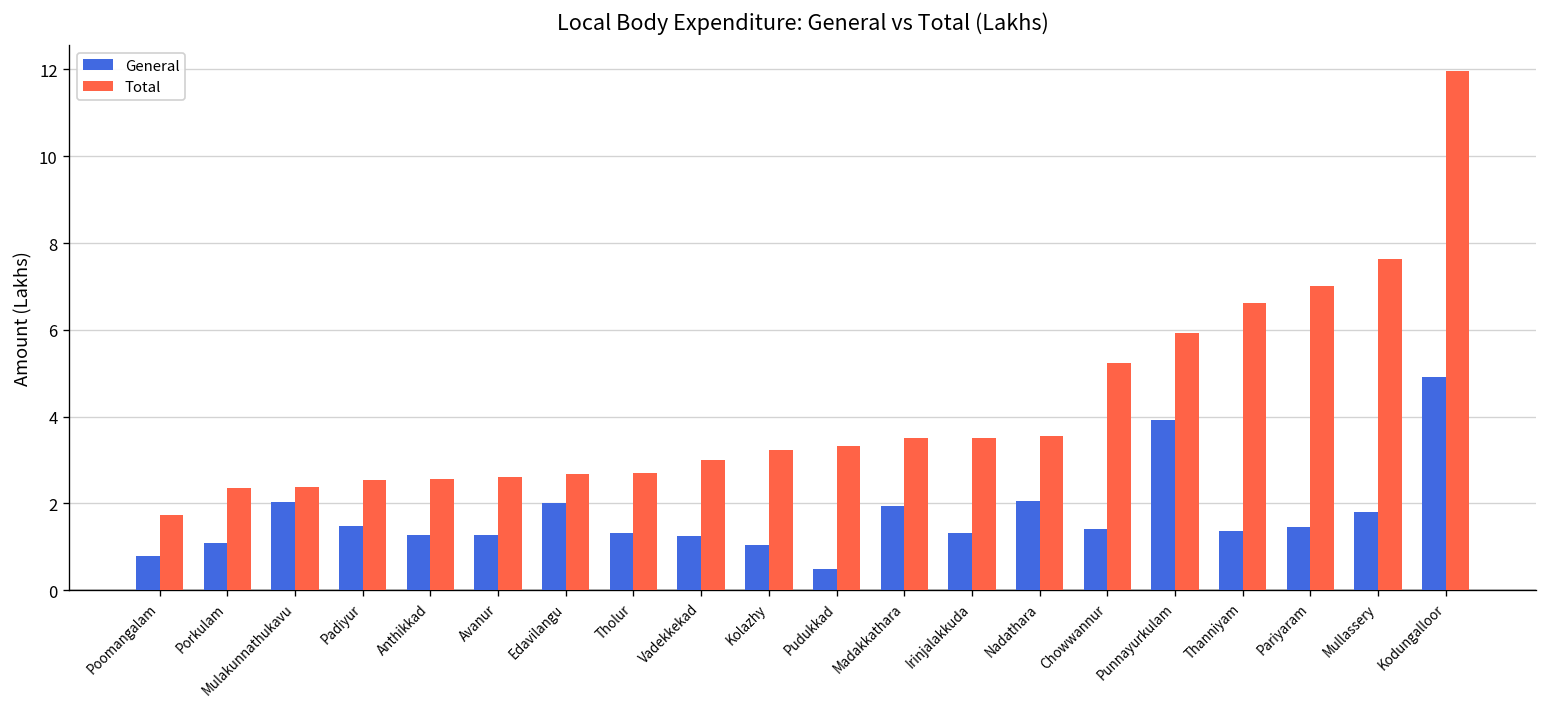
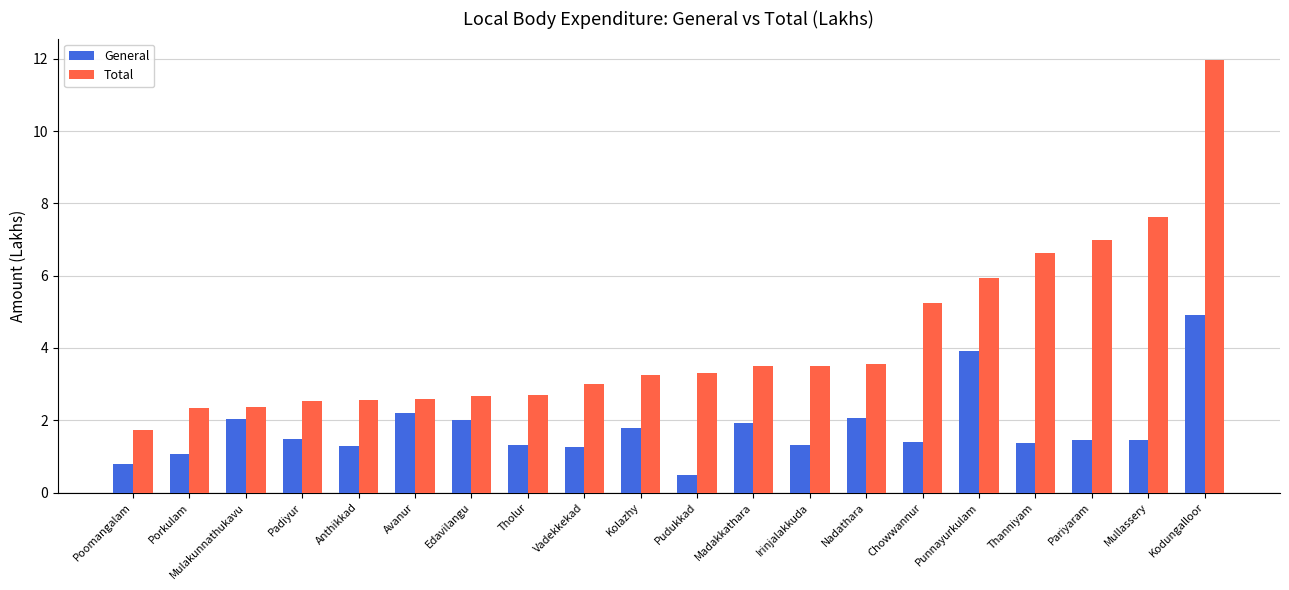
General, Avanur: 1.3 -> 2.2
General, Kolazhy: 1.0 -> 1.8
General, Mullassery: 1.8 -> 1.5
